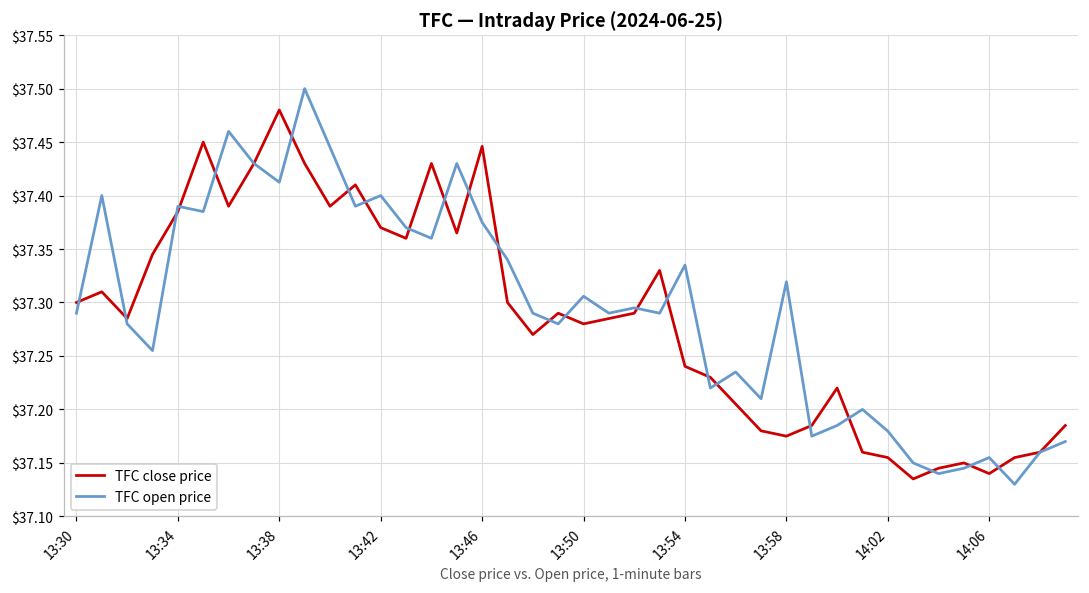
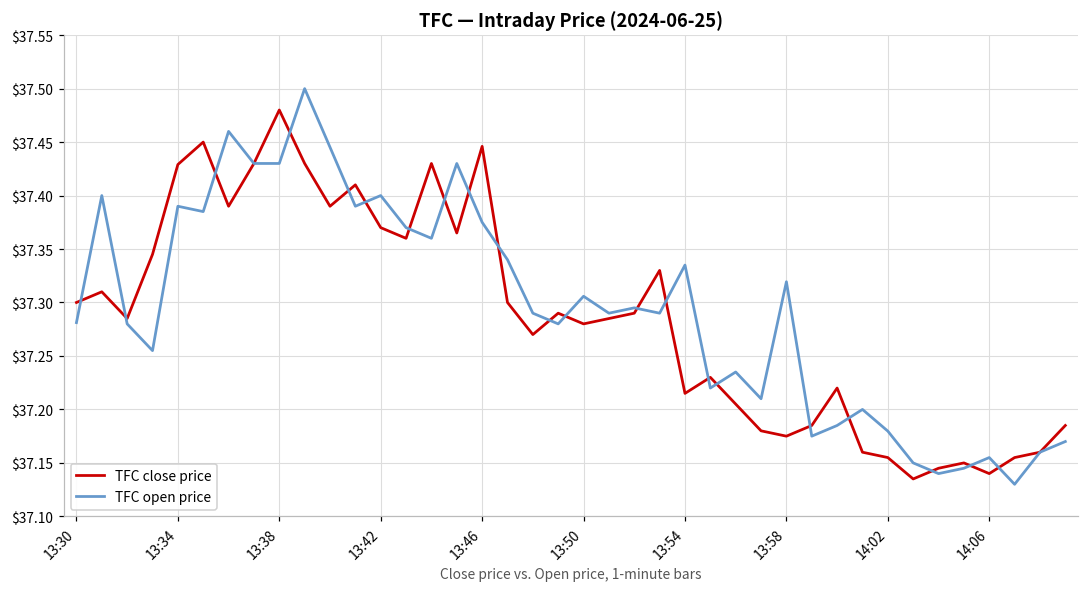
TFC open price, 13:30: $37.29 -> $37.28
TFC close price, 13:34: $37.38 -> $37.43
TFC open price, 13:38: $37.41 -> $37.43
TFC close price, 13:54: $37.24 -> $37.22
